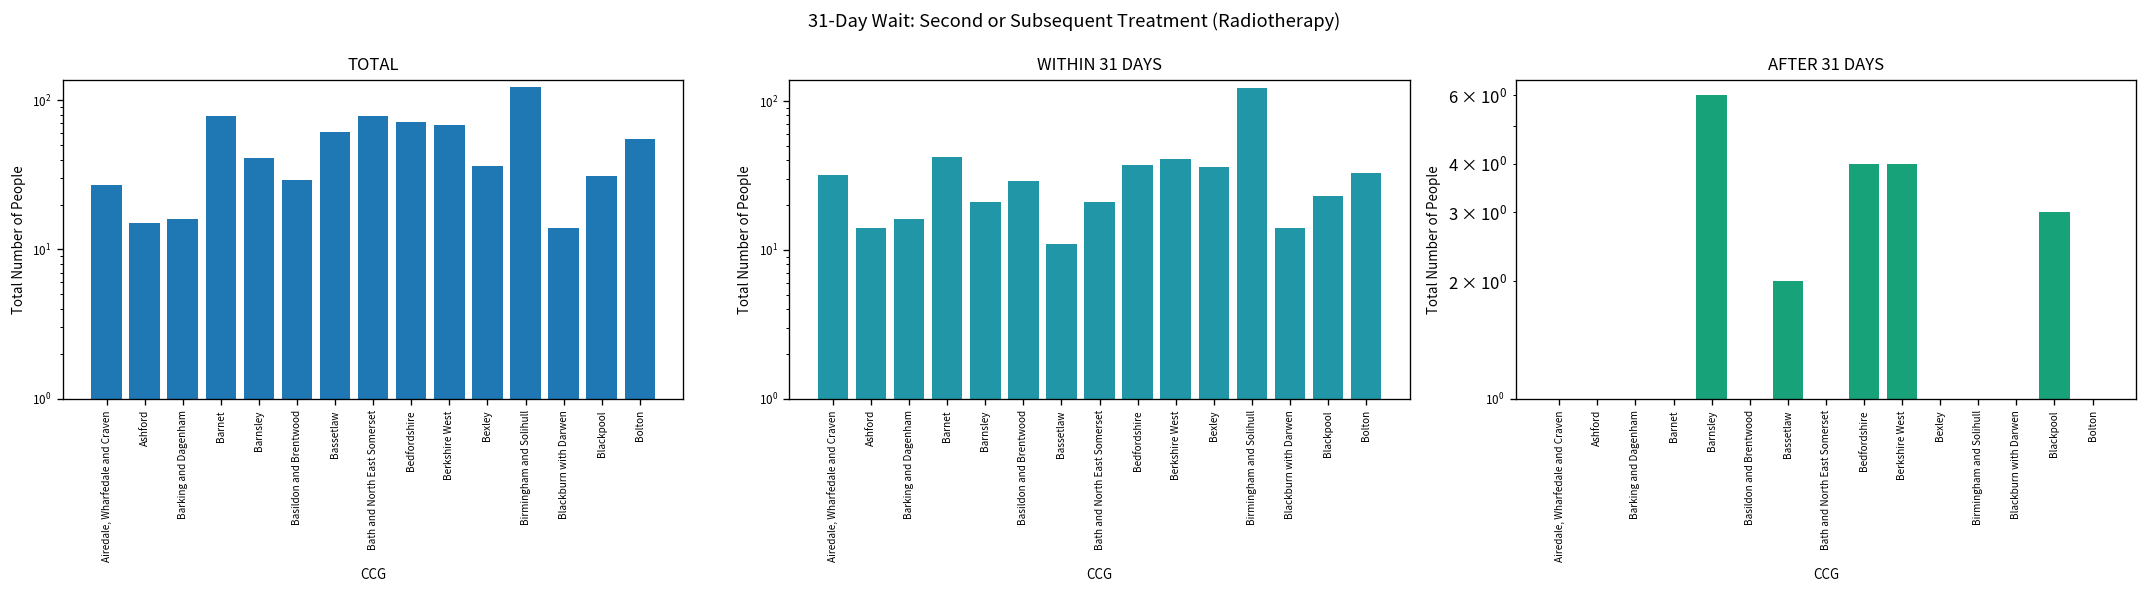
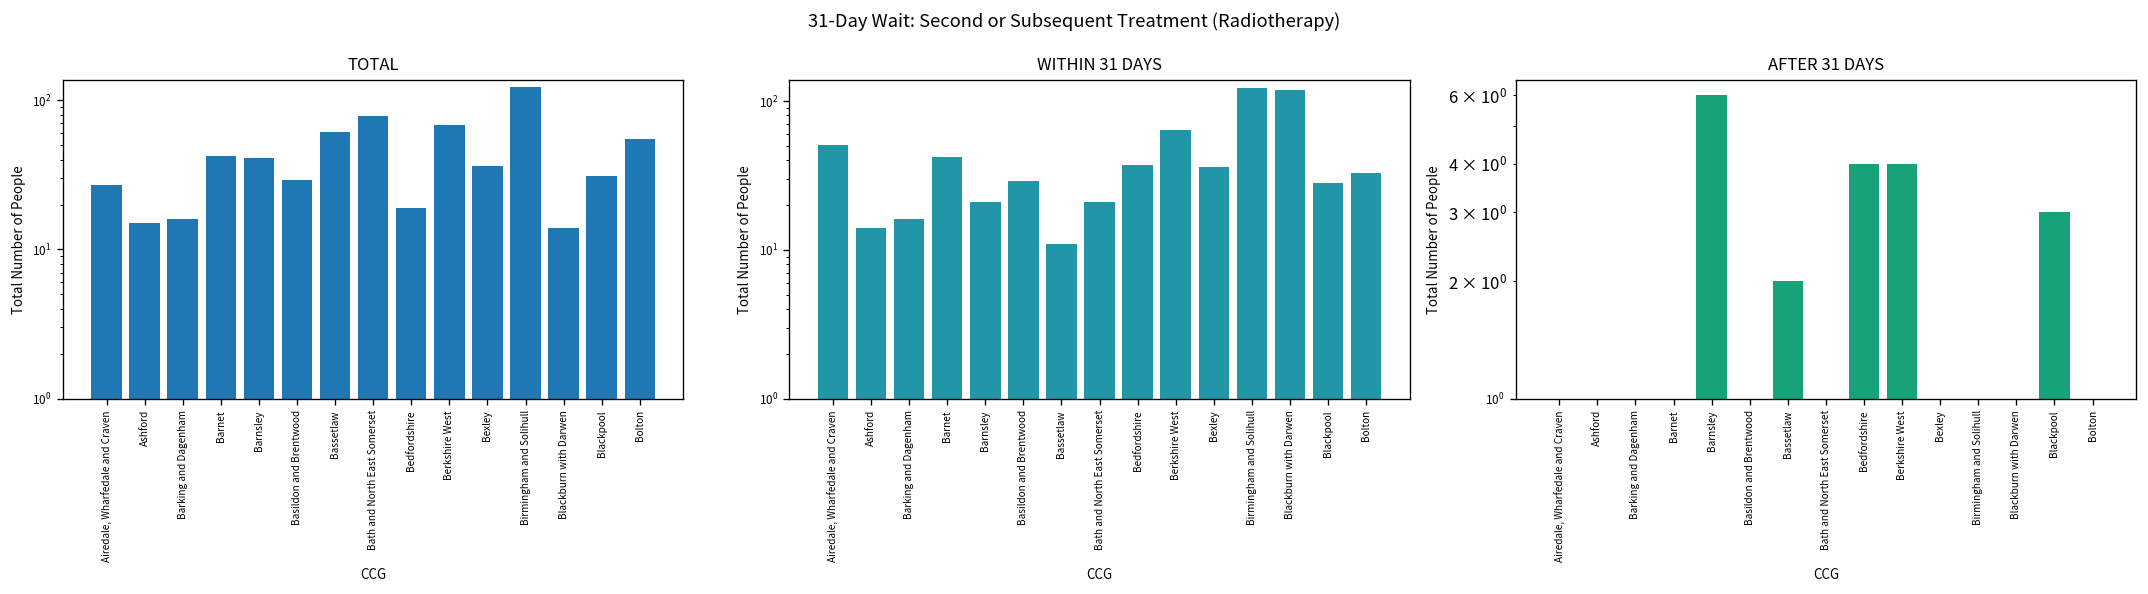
TOTAL, Barnet: 80 -> 42
TOTAL, Bedfordshire: 70 -> 19
WITHIN 31 DAYS, Airedale, Wharfedale and Craven: 32 -> 51
WITHIN 31 DAYS, Berkshire West: 41 -> 60
WITHIN 31 DAYS, Blackburn with Darwen: 14 -> 120
WITHIN 31 DAYS, Blackpool: 23 -> 28
